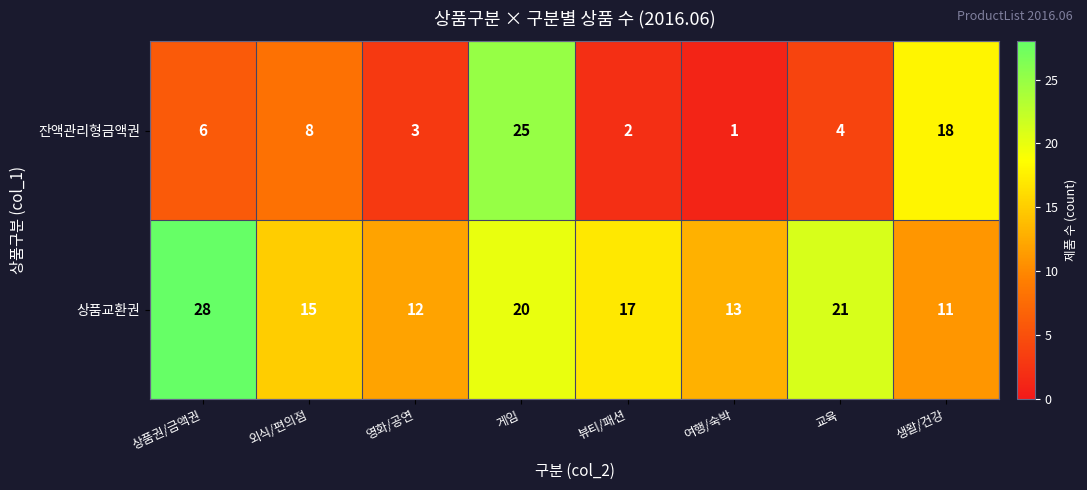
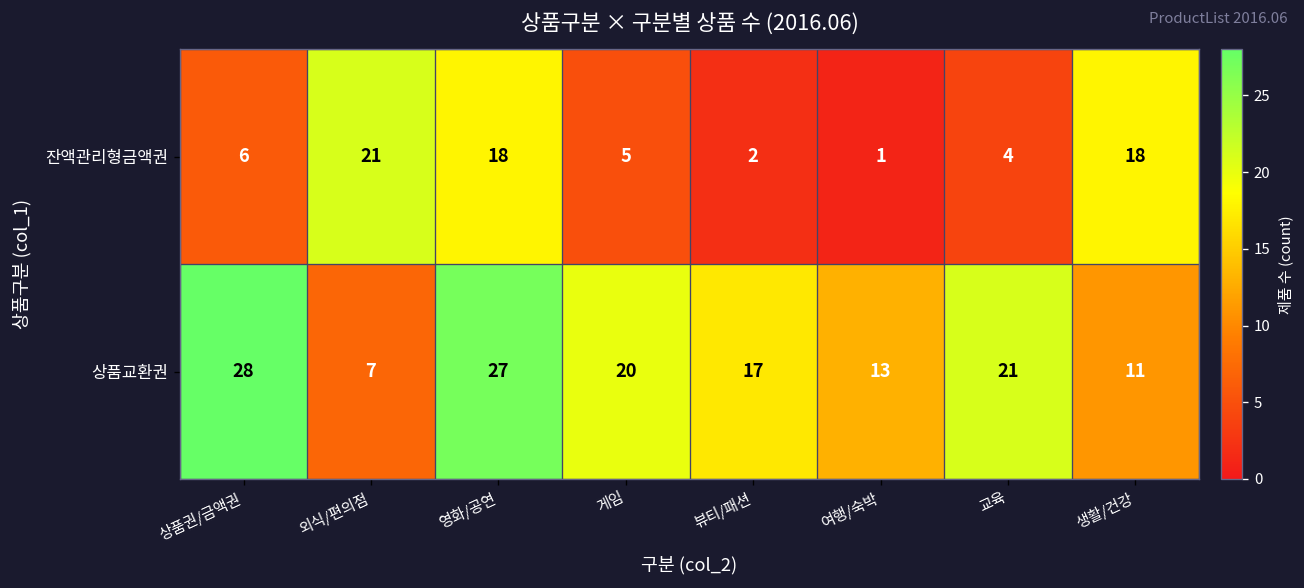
잔액관리형금액권, 외식/편의점: 8 -> 21
잔액관리형금액권, 영화/공연: 3 -> 18
잔액관리형금액권, 게임: 25 -> 5
상품교환권, 외식/편의점: 15 -> 7
상품교환권, 영화/공연: 12 -> 27
